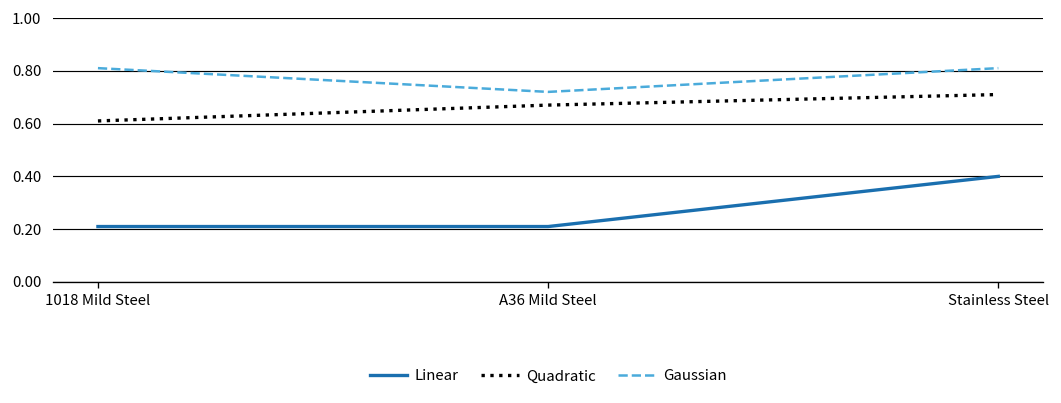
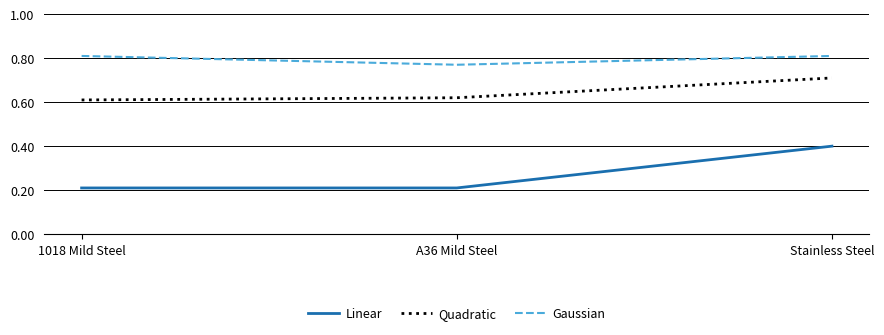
Quadratic, A36 Mild Steel: 0.67 -> 0.62
Gaussian, A36 Mild Steel: 0.72 -> 0.77
